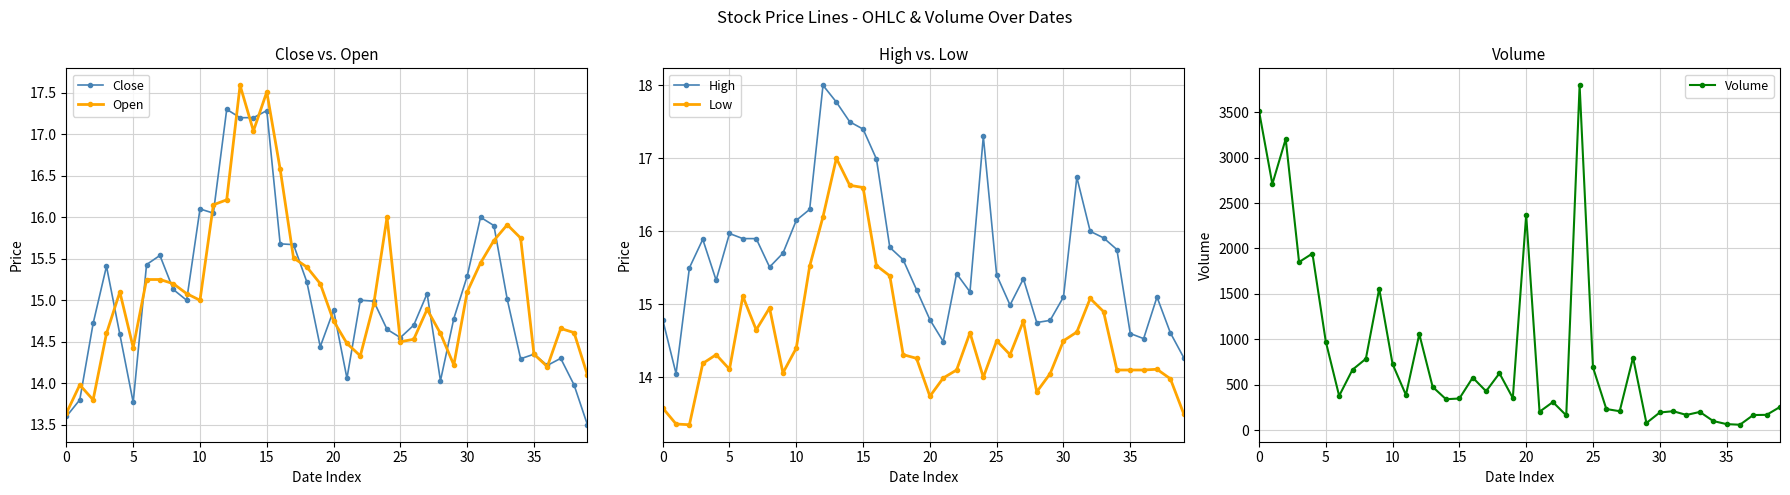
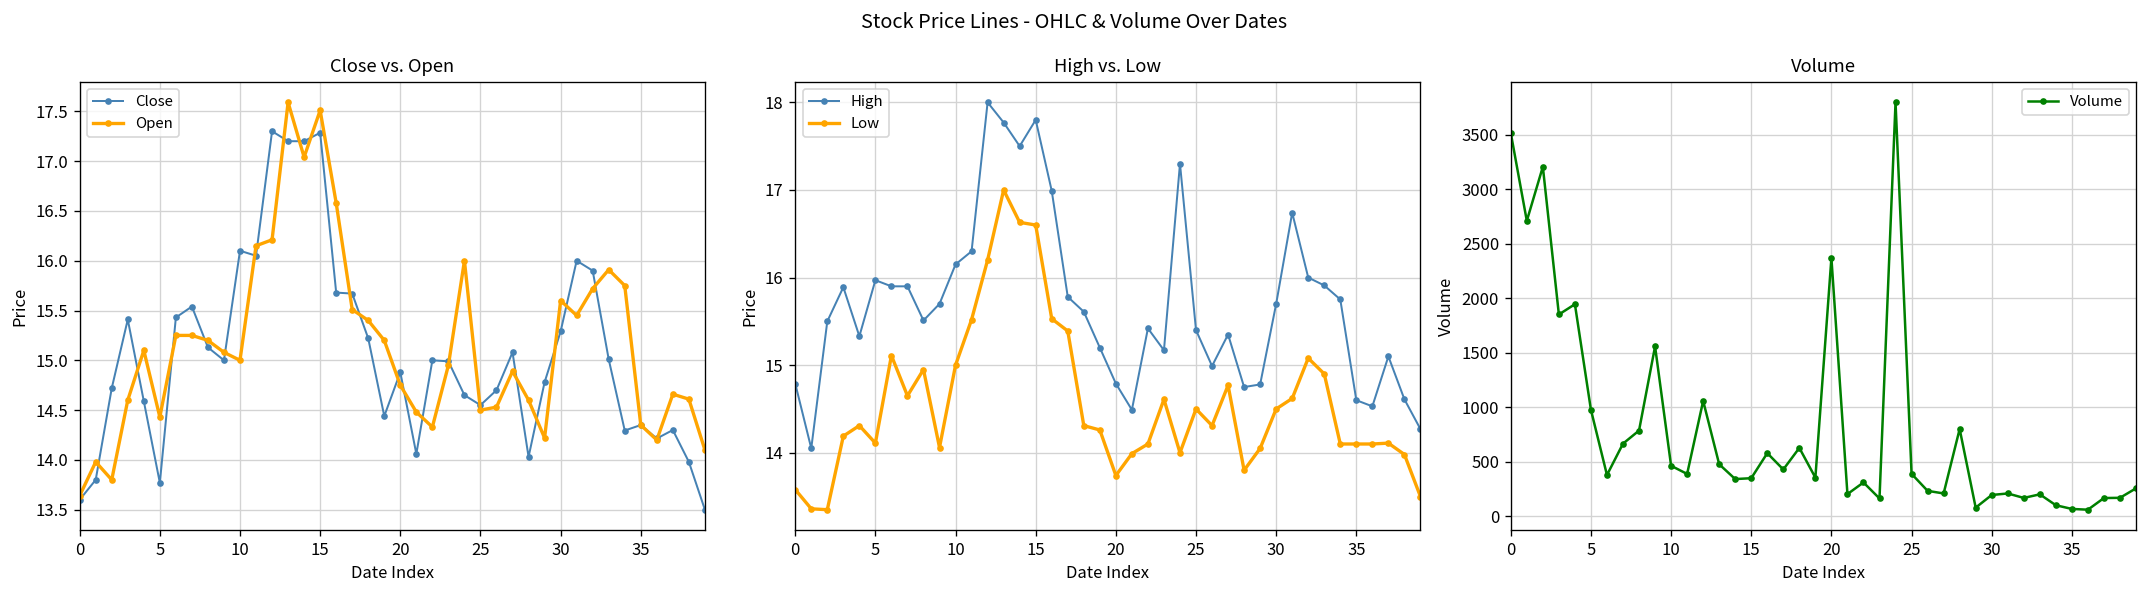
Close vs. Open, Open, 30: 15.1 -> 15.6
High vs. Low, Low, 10: 14.4 -> 15.0
High vs. Low, High, 15: 17.4 -> 17.8
High vs. Low, High, 30: 15.1 -> 15.7
Volume, 10: 700 -> 500
Volume, 25: 700 -> 400
